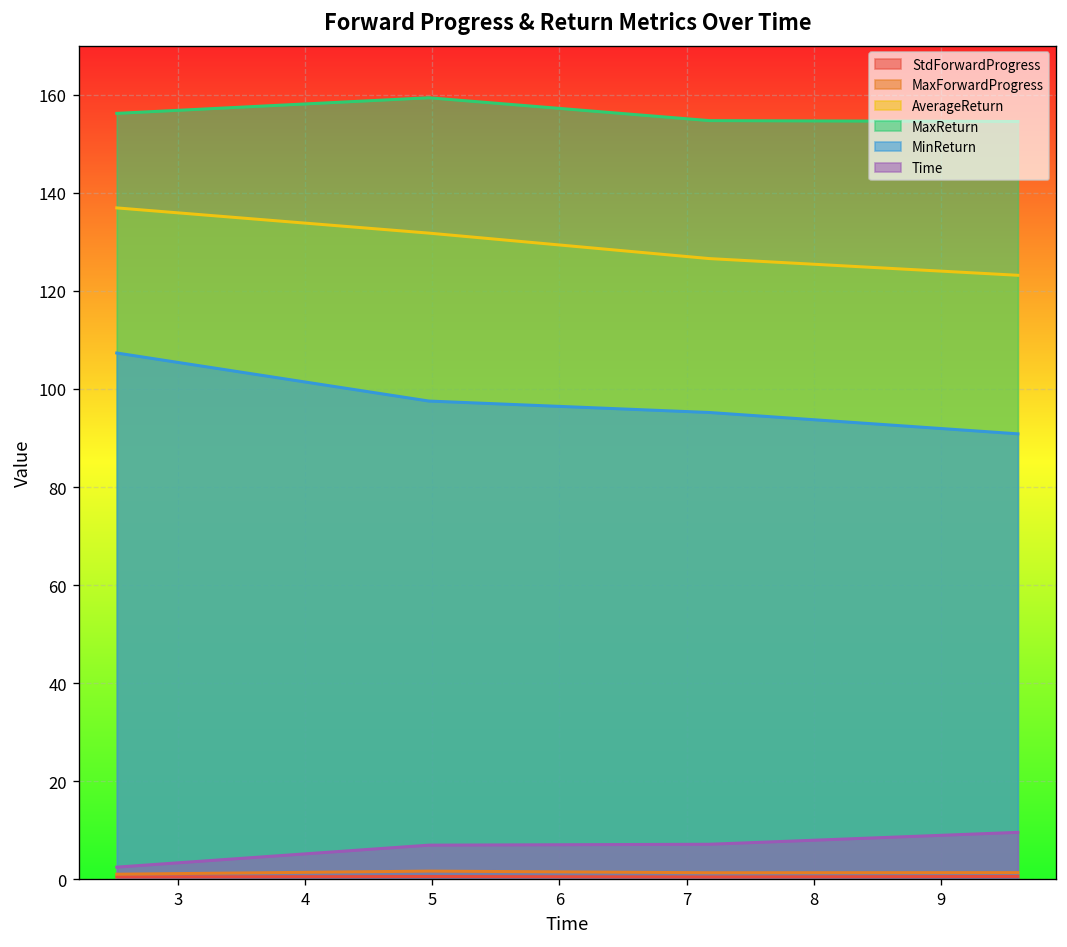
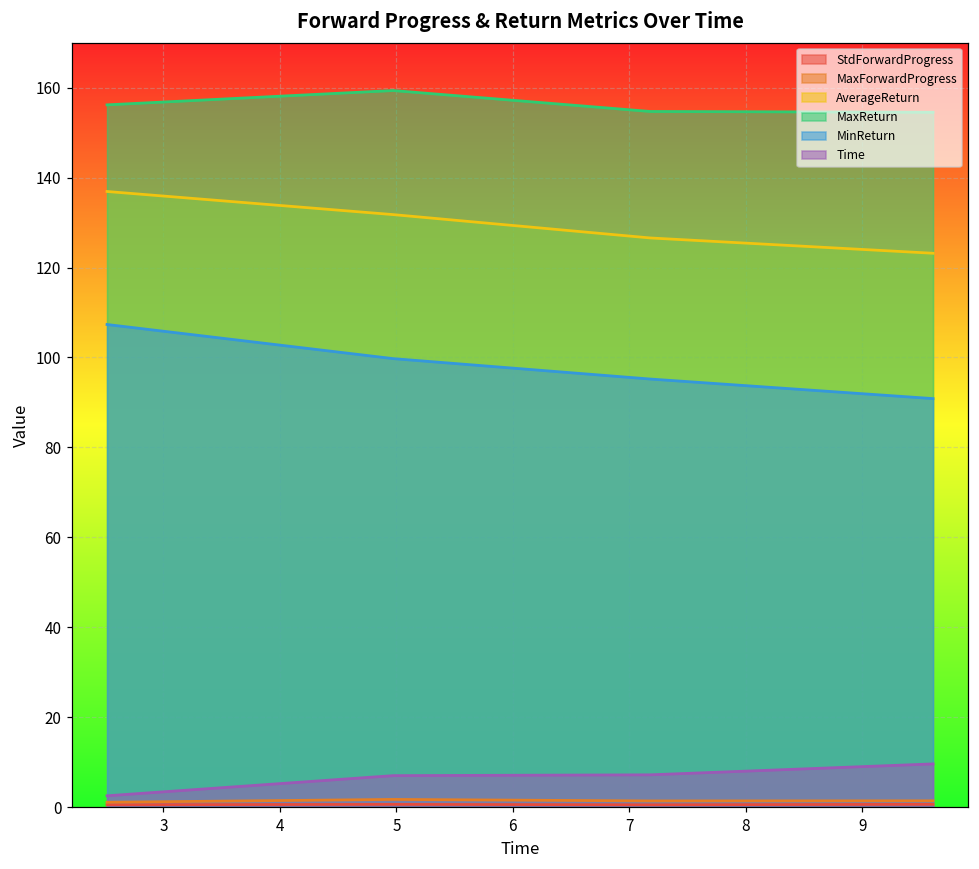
MinReturn, 5: 98 -> 100
